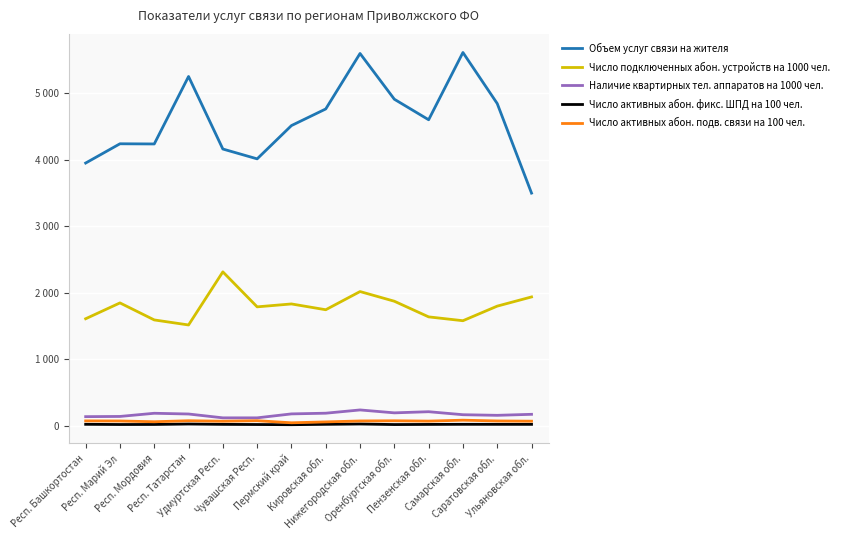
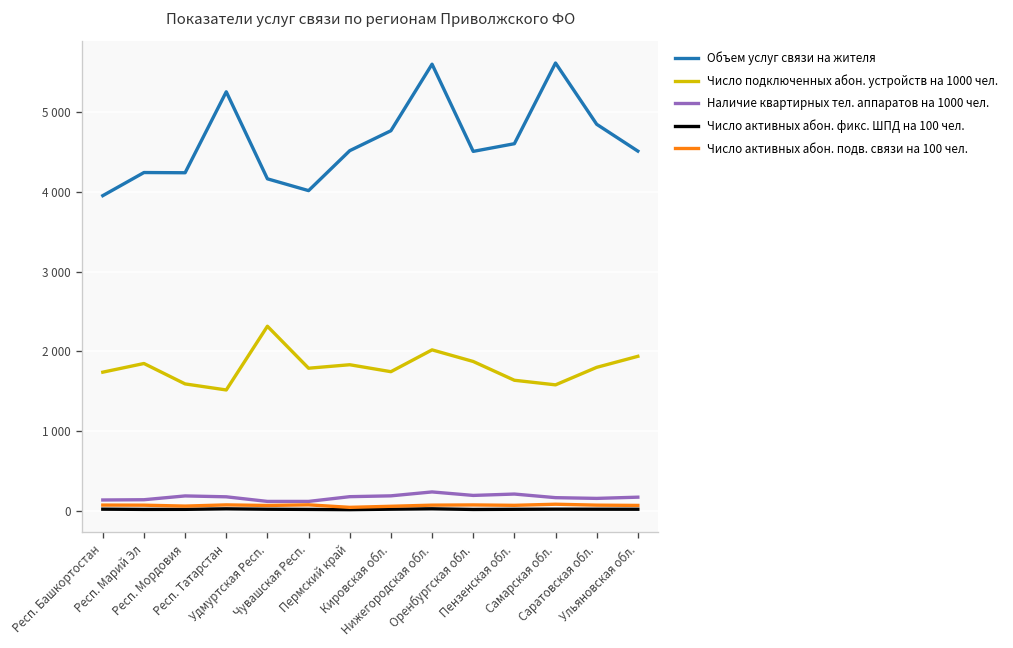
Число подключенных абон. устройств на 1000 чел., Респ. Башкортостан: 1600 -> 1700
Объем услуг связи на жителя, Оренбургская обл.: 4900 -> 4500
Объем услуг связи на жителя, Ульяновская обл.: 3500 -> 4500
